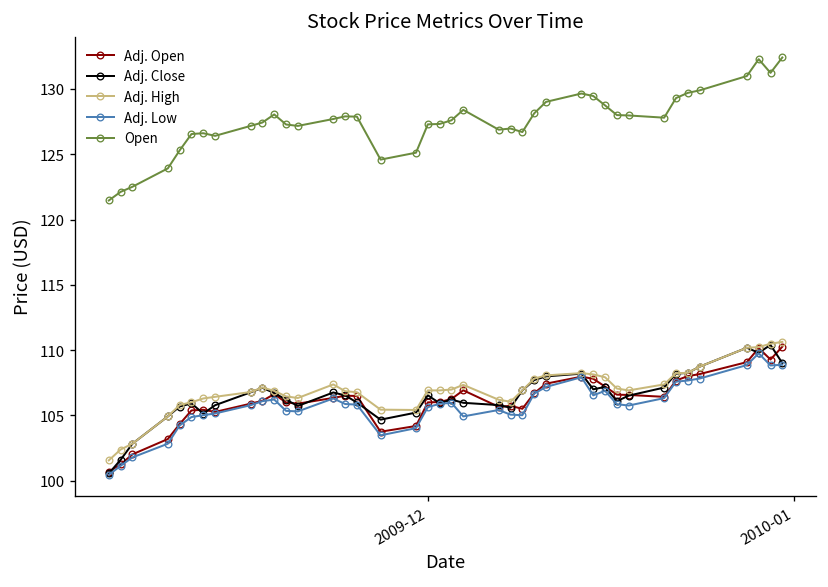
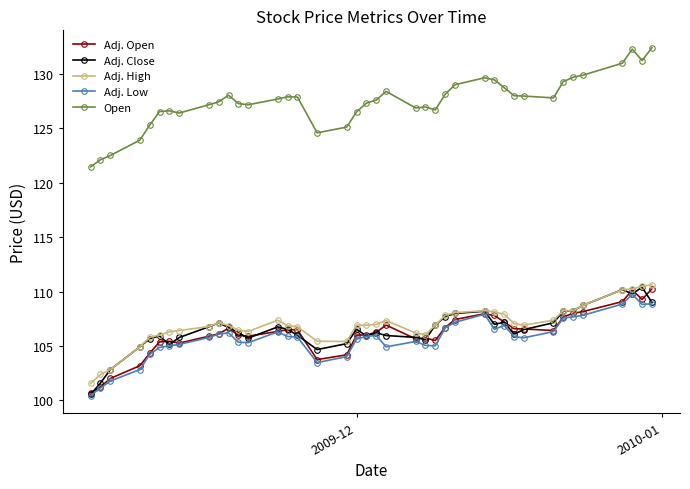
Open, 2009-12: 127.3 -> 126.5
